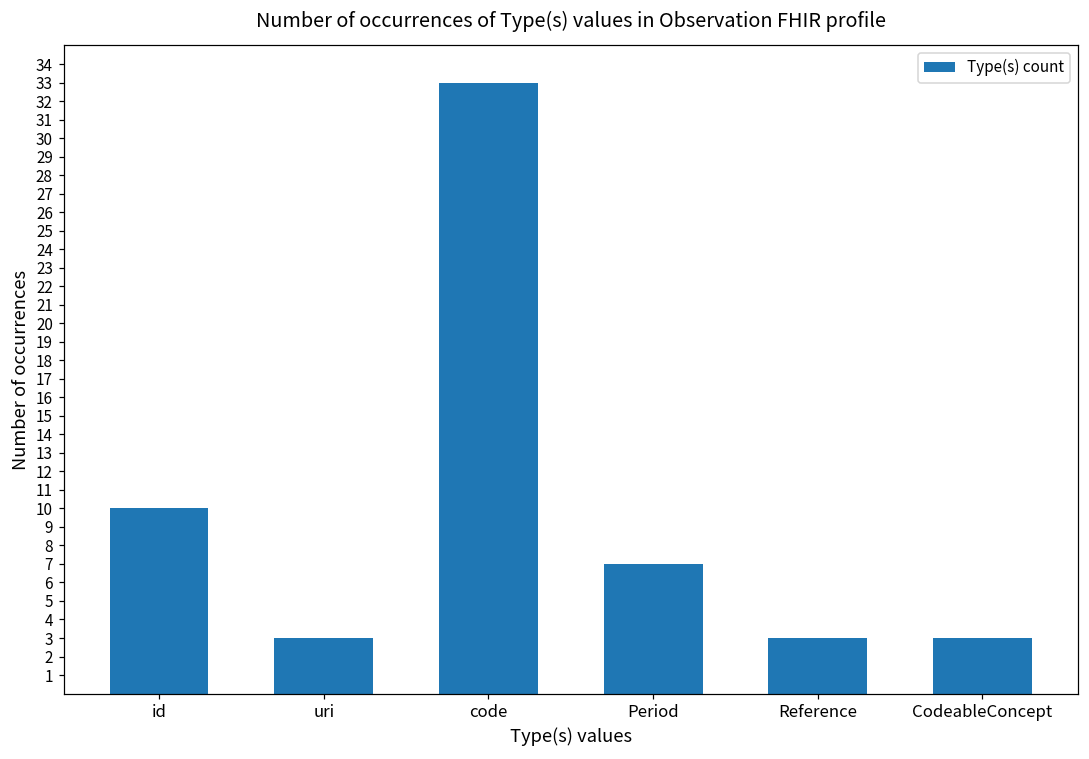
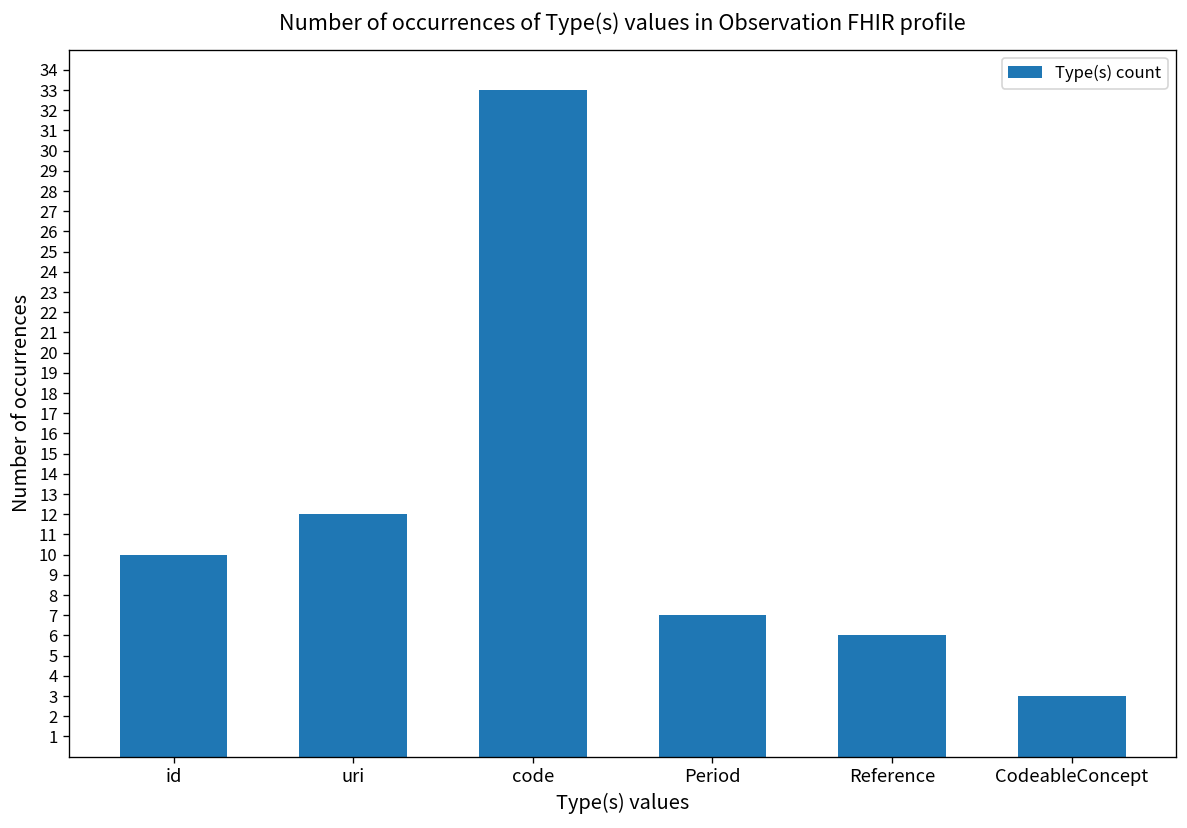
uri: 3 -> 12
Reference: 3 -> 6
